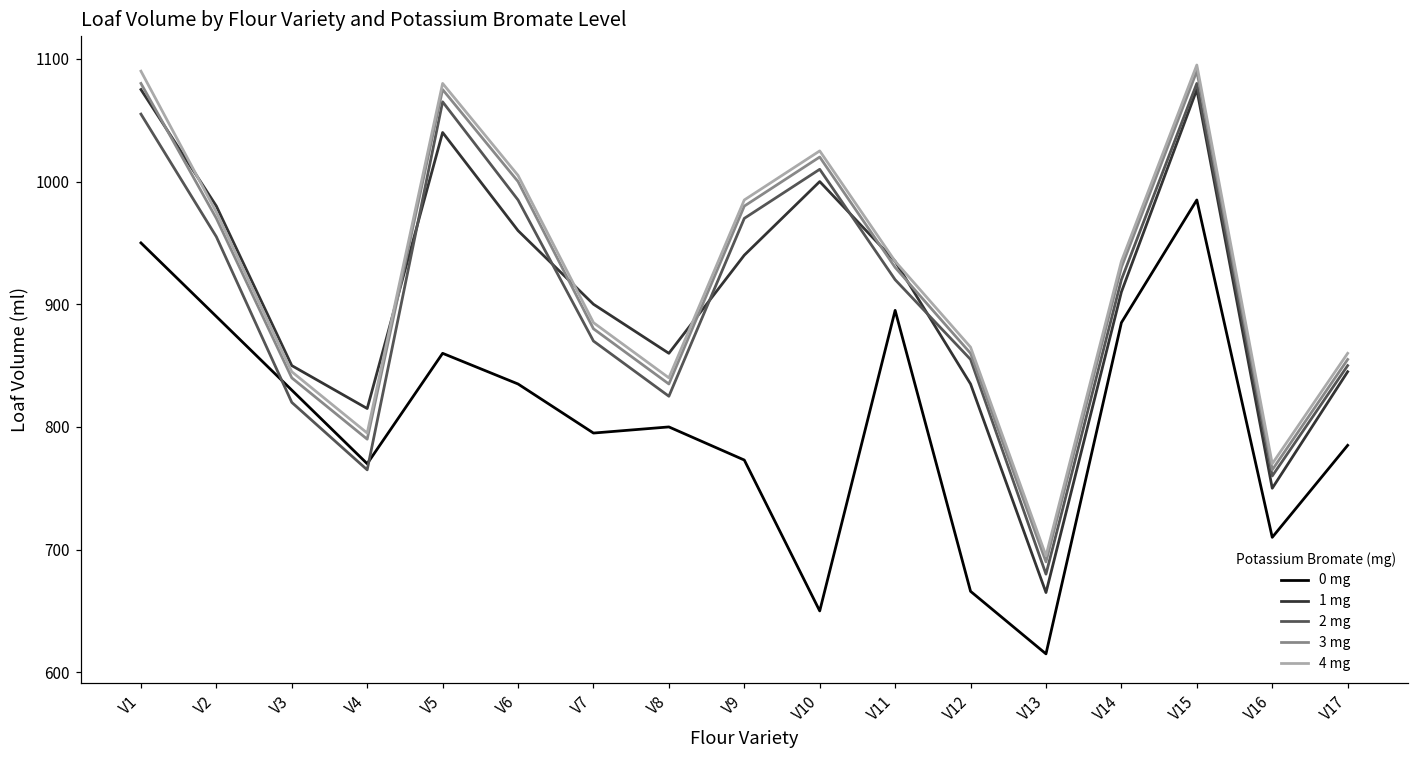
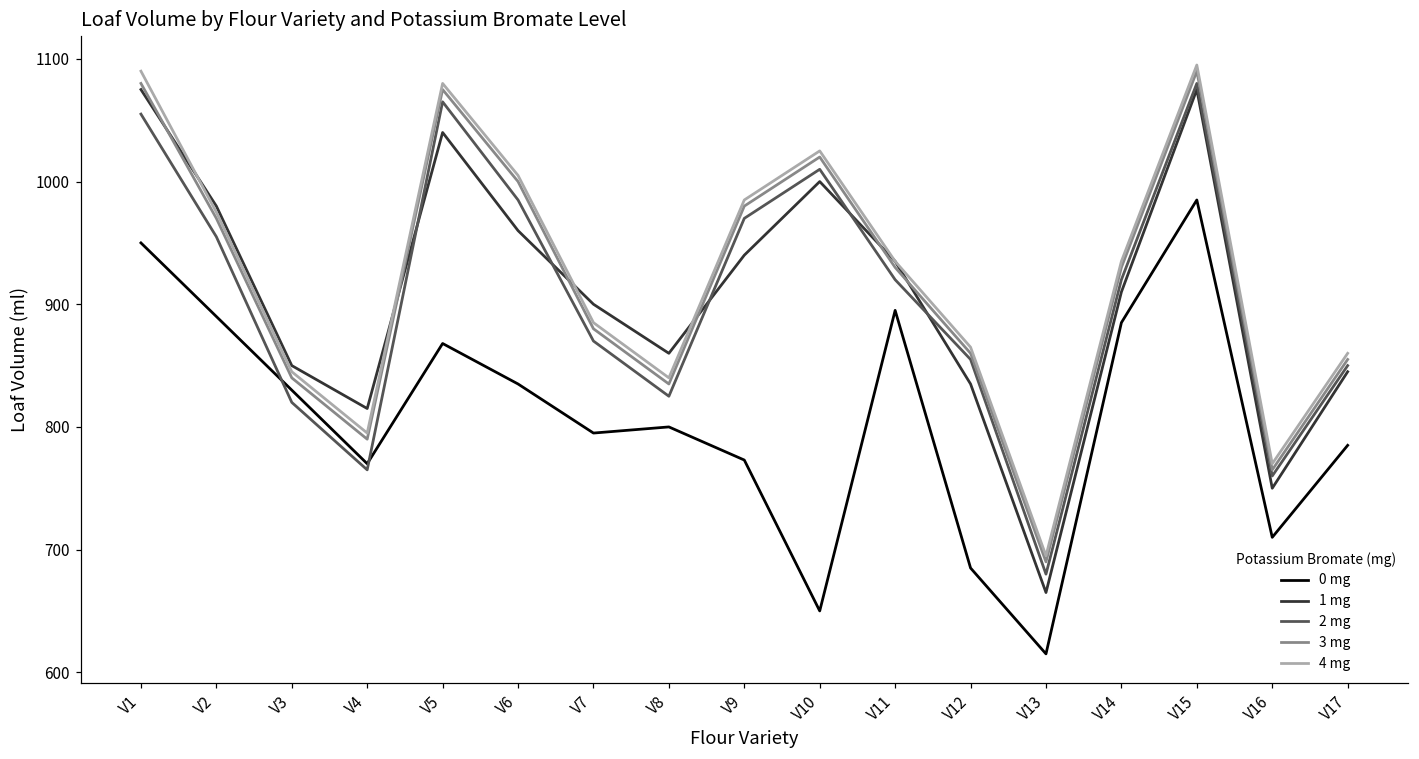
0 mg, V5: 860 -> 868
0 mg, V12: 666 -> 685
